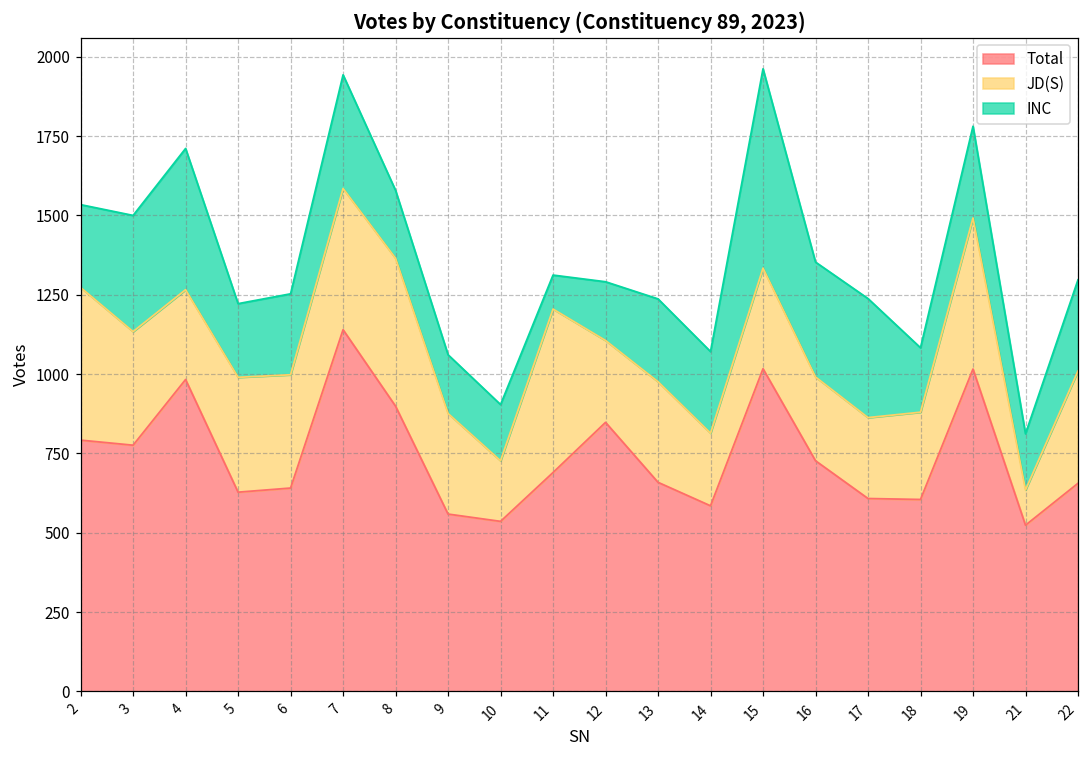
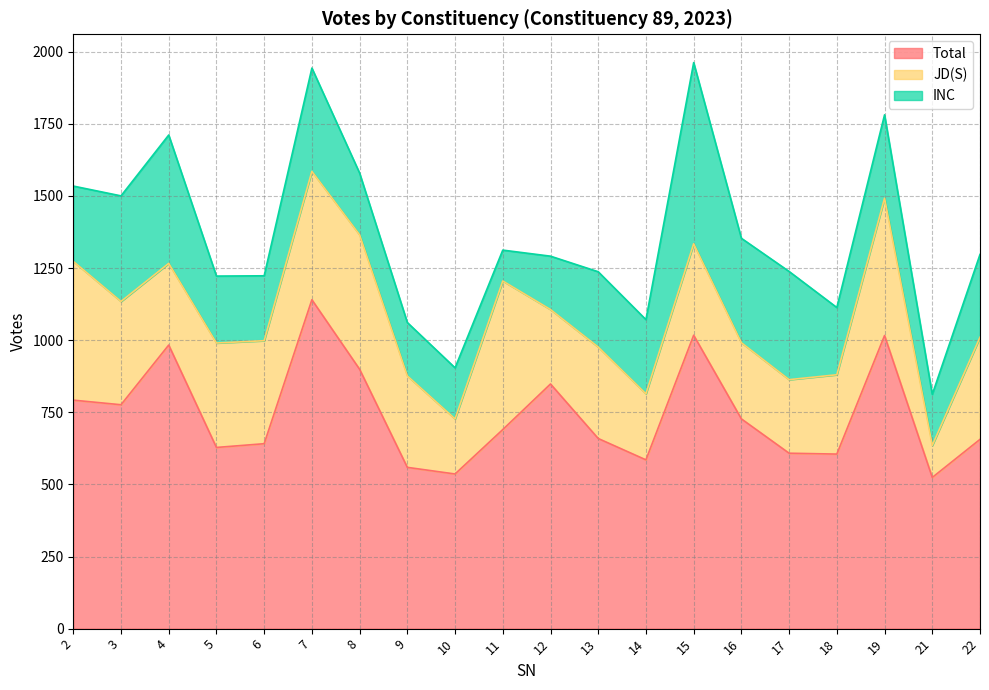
INC, 6: 260 -> 230
INC, 18: 200 -> 230
